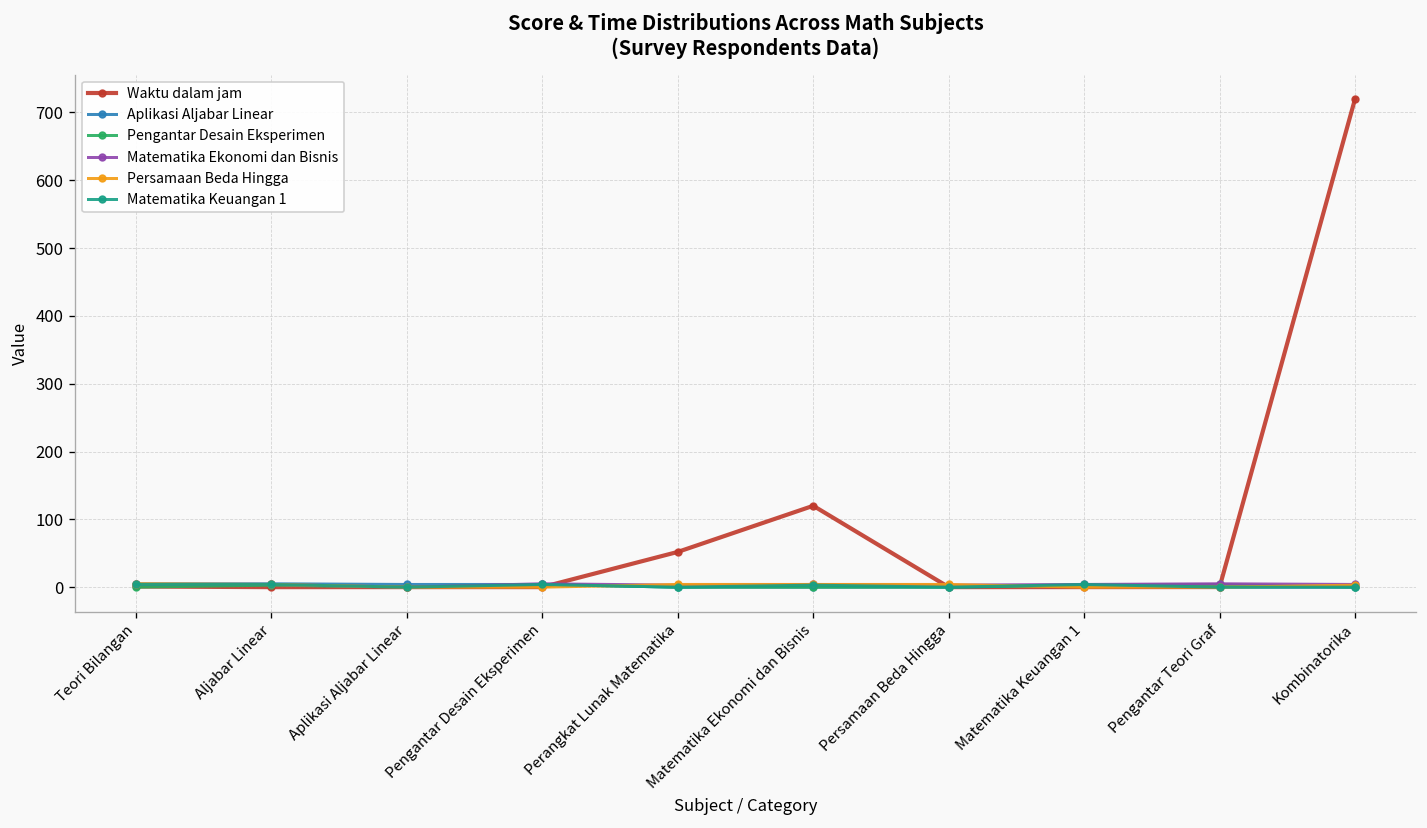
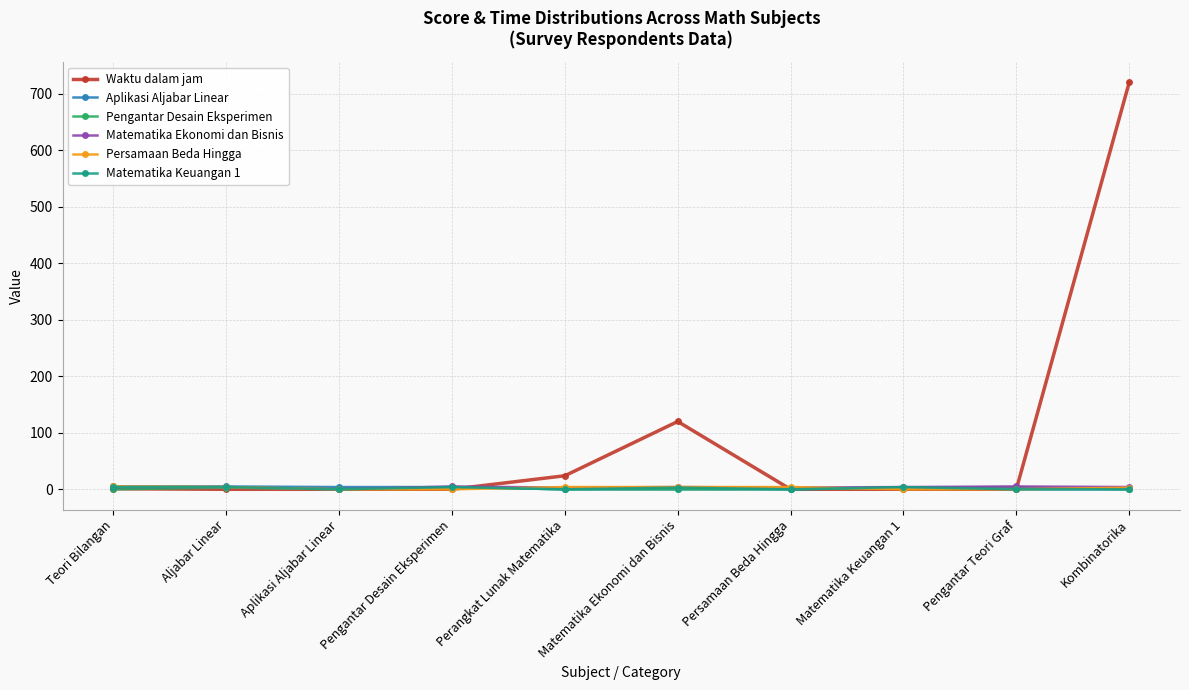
Waktu dalam jam, Perangkat Lunak Matematika: 50 -> 20
